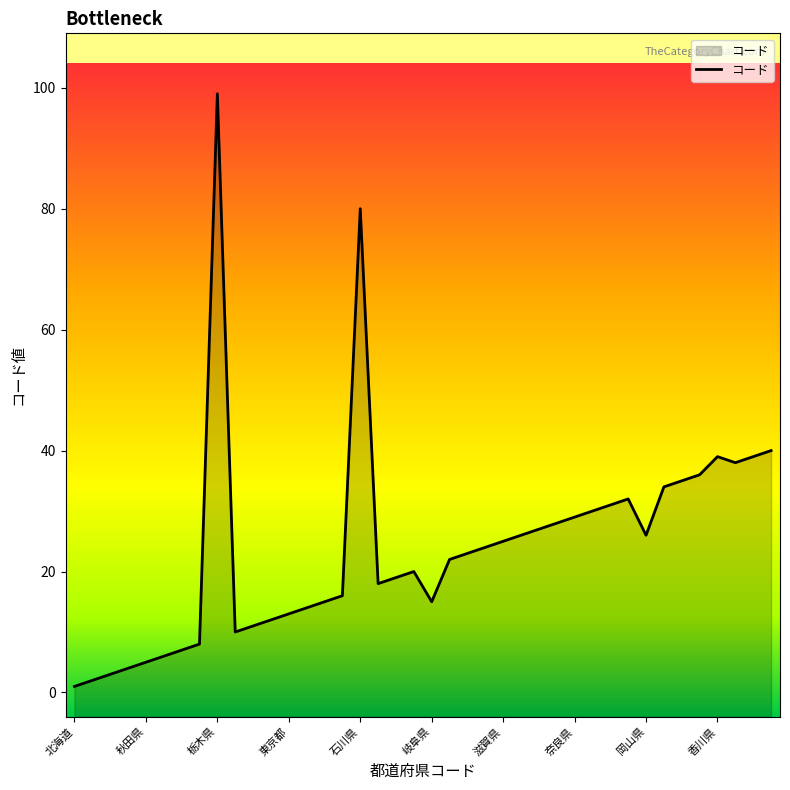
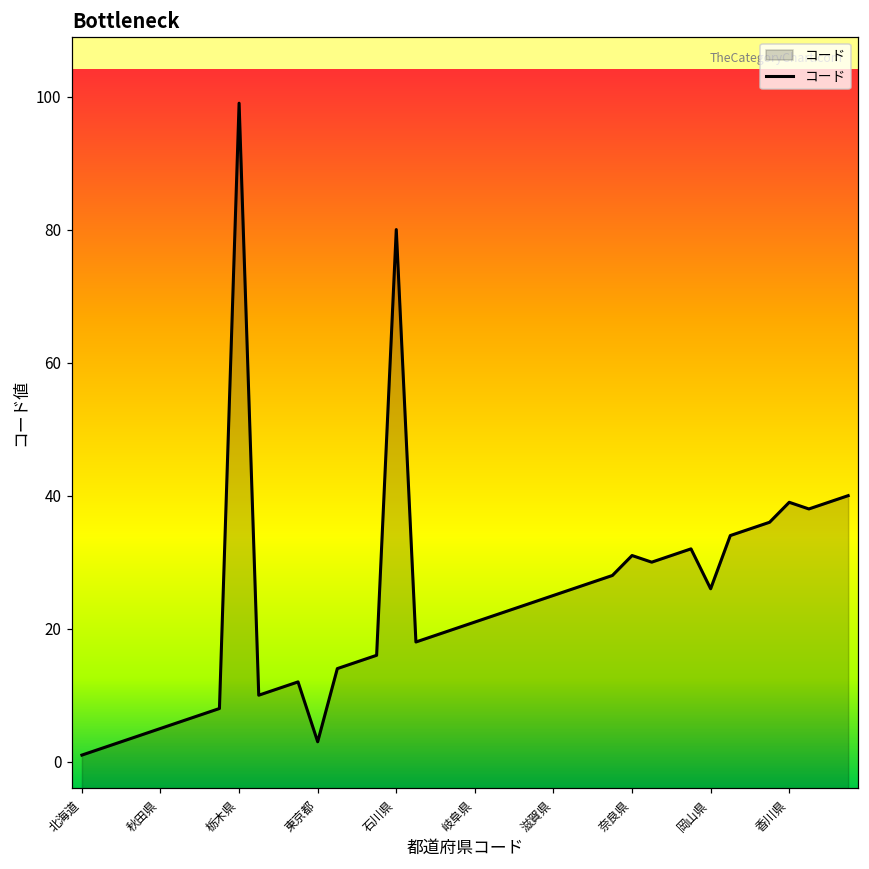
東京都: 13 -> 3
岐阜県: 15 -> 21
奈良県: 29 -> 31
